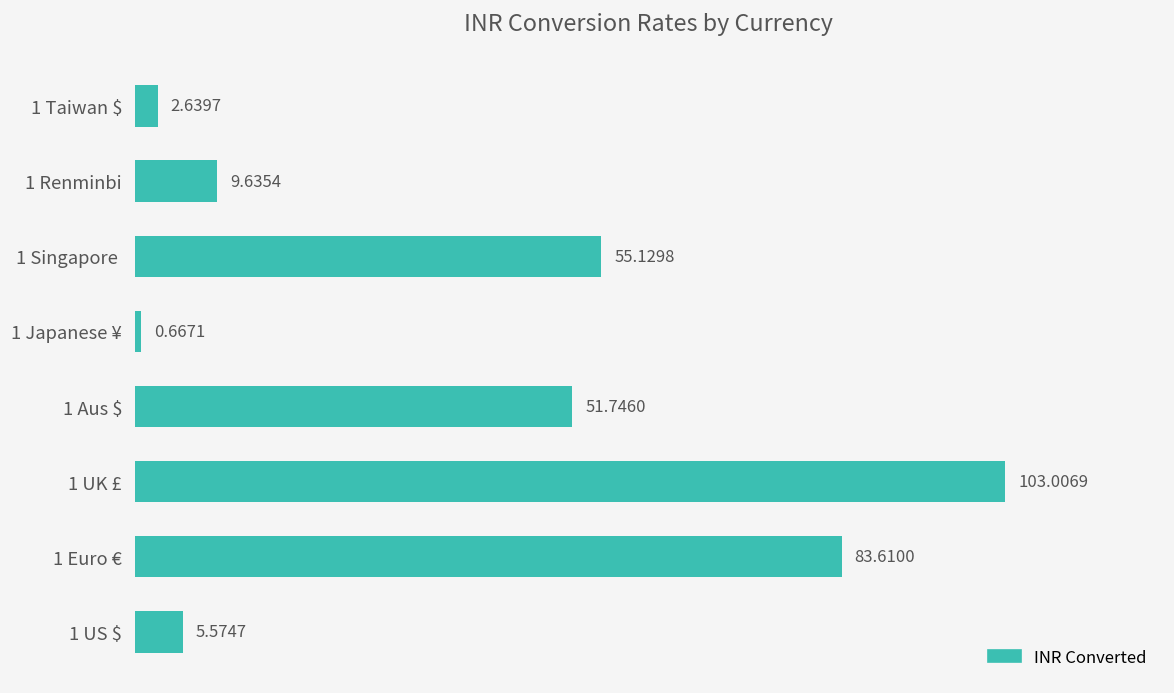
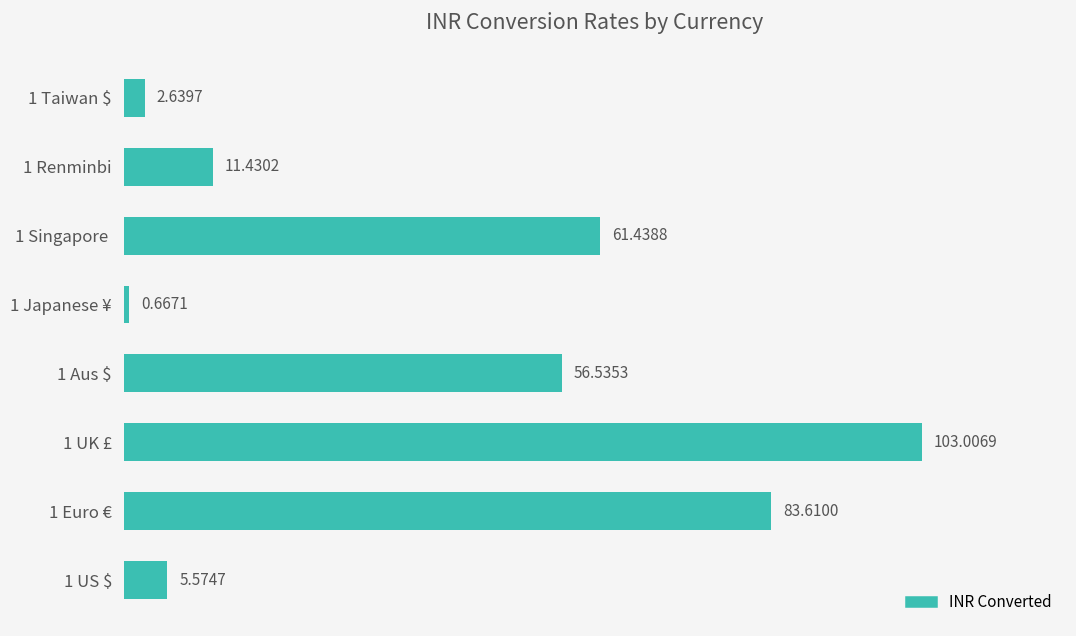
1 Renminbi: 9.6354 -> 11.4302
1 Singapore: 55.1298 -> 61.4388
1 Aus $: 51.7460 -> 56.5353
